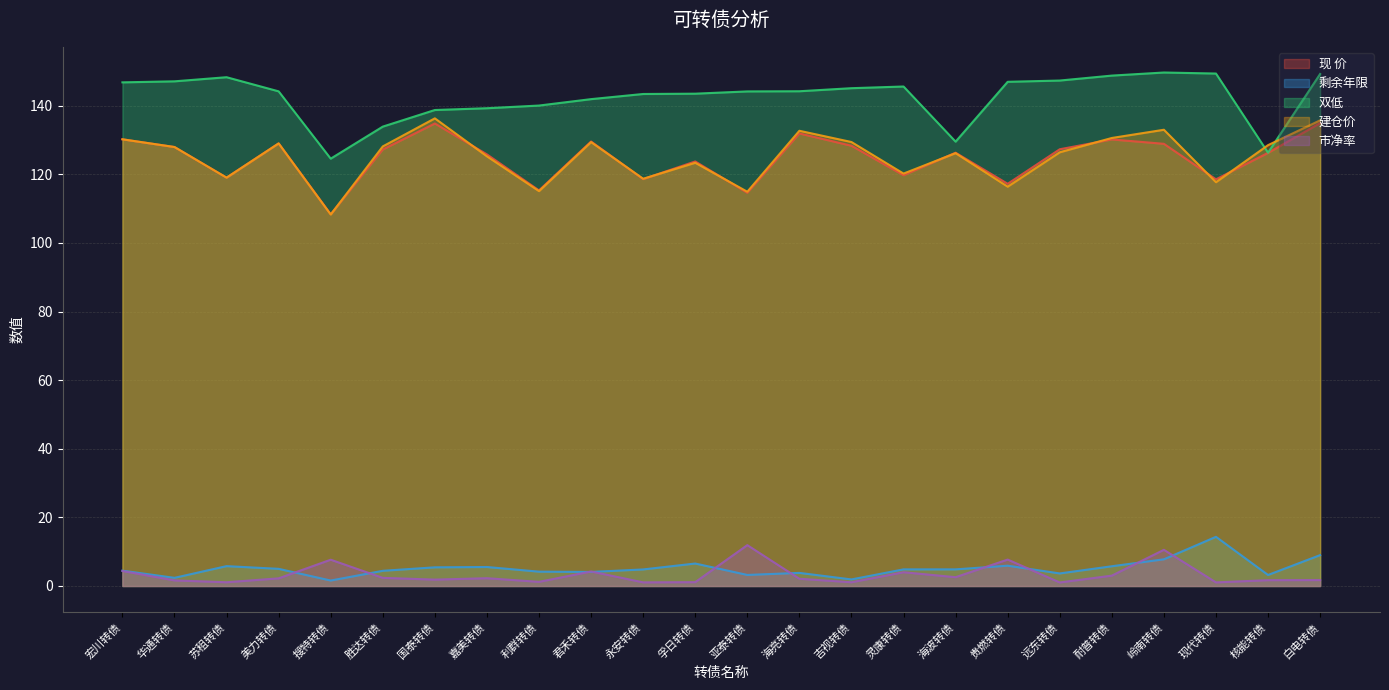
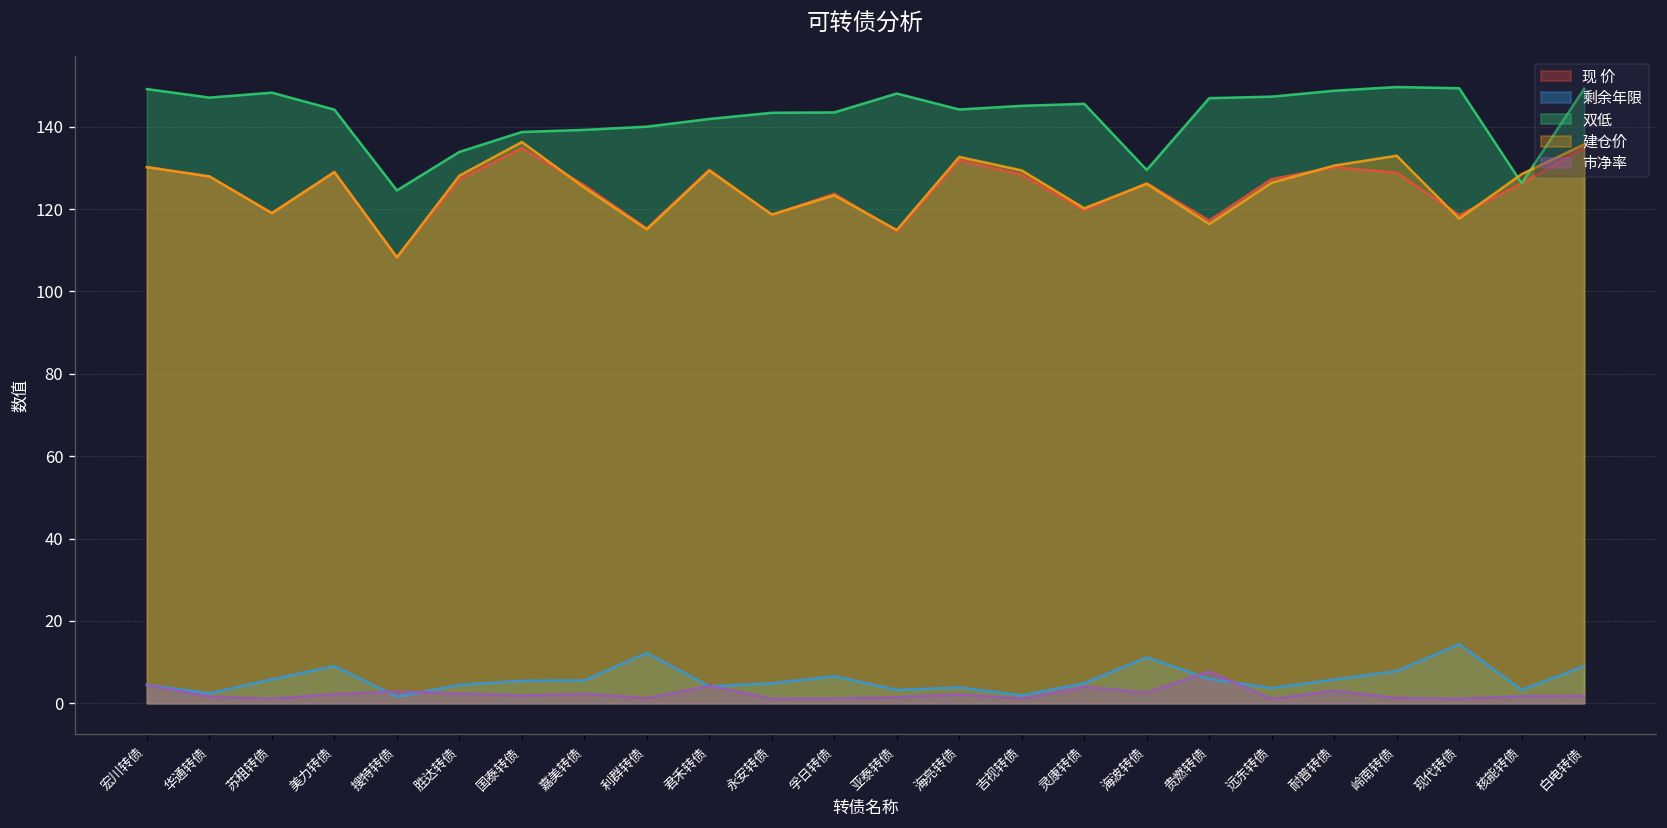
双低, 宏川转债: 147 -> 149
剩余年限, 美力转债: 5 -> 9
市净率, 搜特转债: 8 -> 3
剩余年限, 利群转债: 4 -> 12
双低, 亚泰转债: 144 -> 148
市净率, 亚泰转债: 12 -> 1
剩余年限, 海波转债: 5 -> 11
市净率, 岭南转债: 11 -> 1
